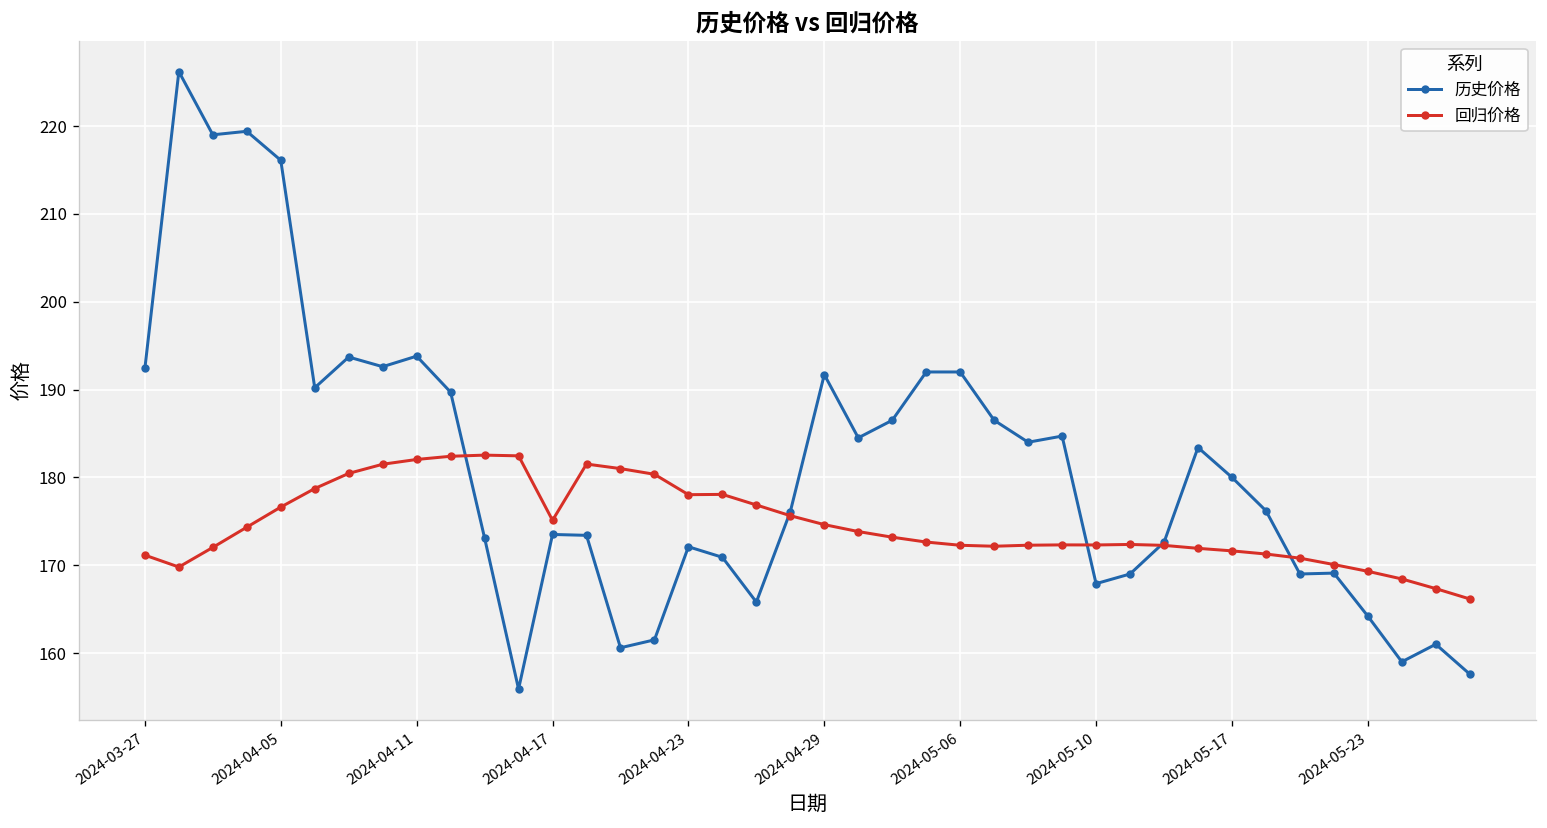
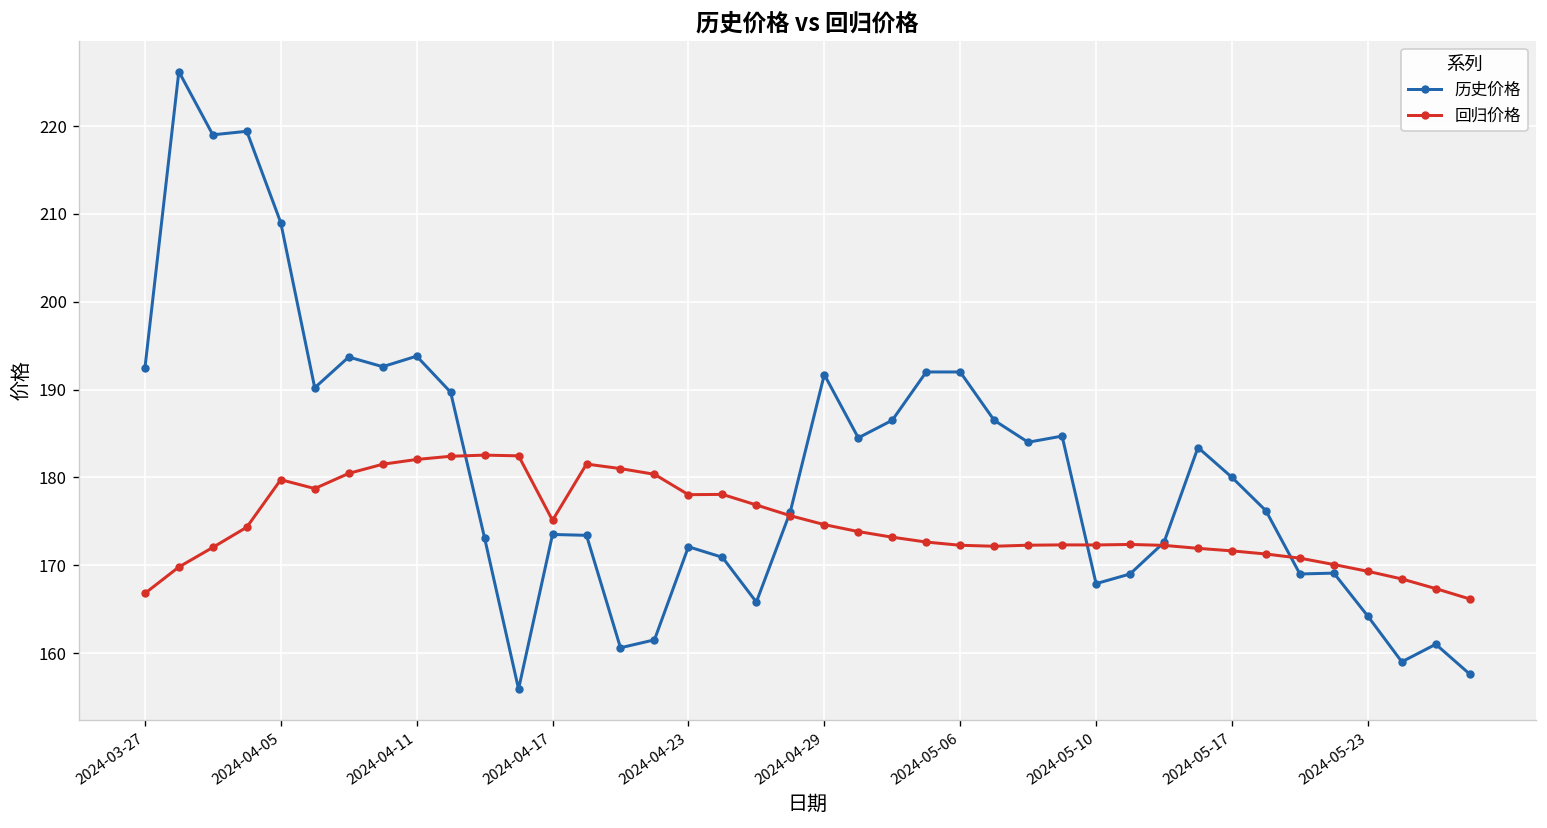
回归价格, 2024-03-27: 171 -> 167
历史价格, 2024-04-05: 216 -> 209
回归价格, 2024-04-05: 177 -> 180
